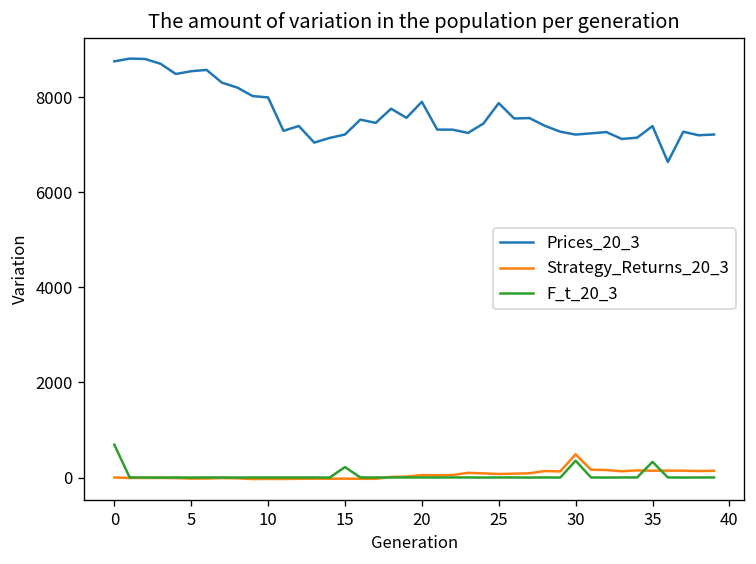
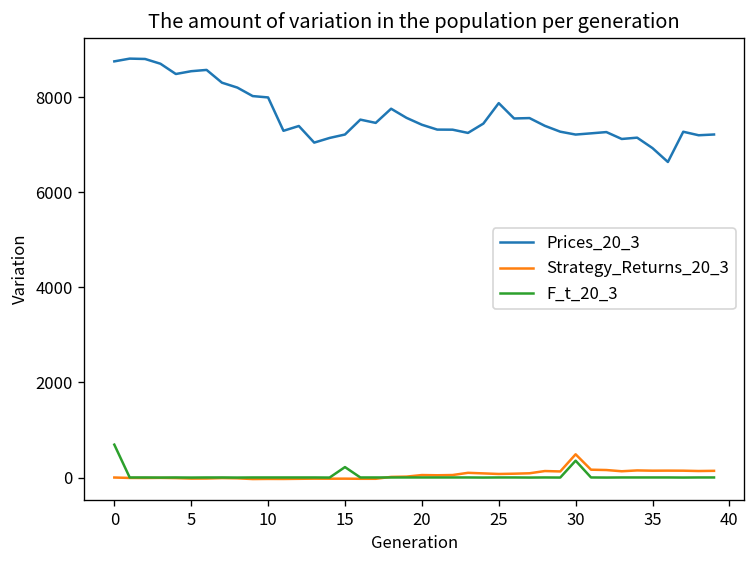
Prices_20_3, 20: 7900 -> 7400
Prices_20_3, 35: 7400 -> 6900
F_t_20_3, 35: 300 -> 0
